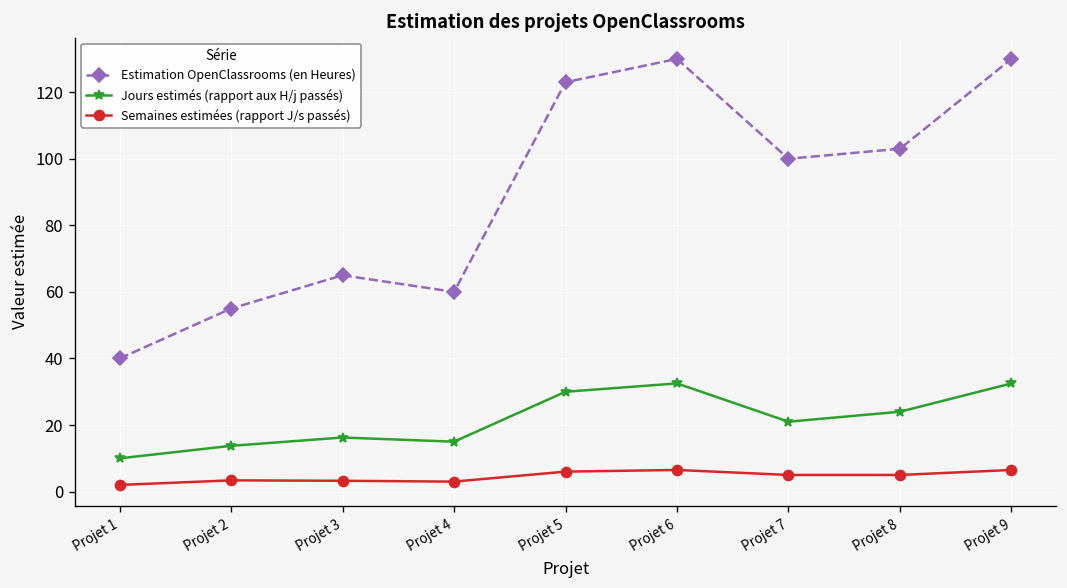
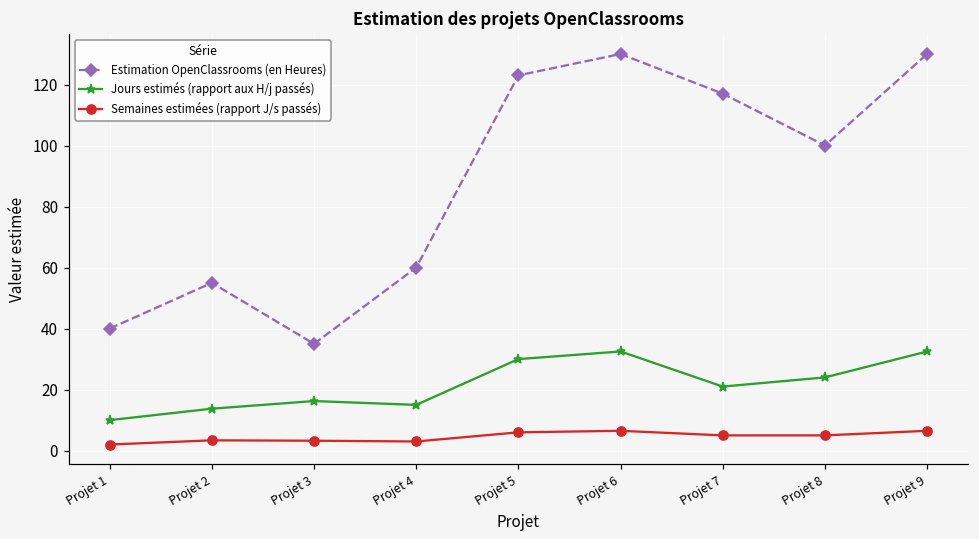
Estimation OpenClassrooms (en Heures), Projet 3: 65 -> 35
Estimation OpenClassrooms (en Heures), Projet 7: 100 -> 117
Estimation OpenClassrooms (en Heures), Projet 8: 103 -> 100
